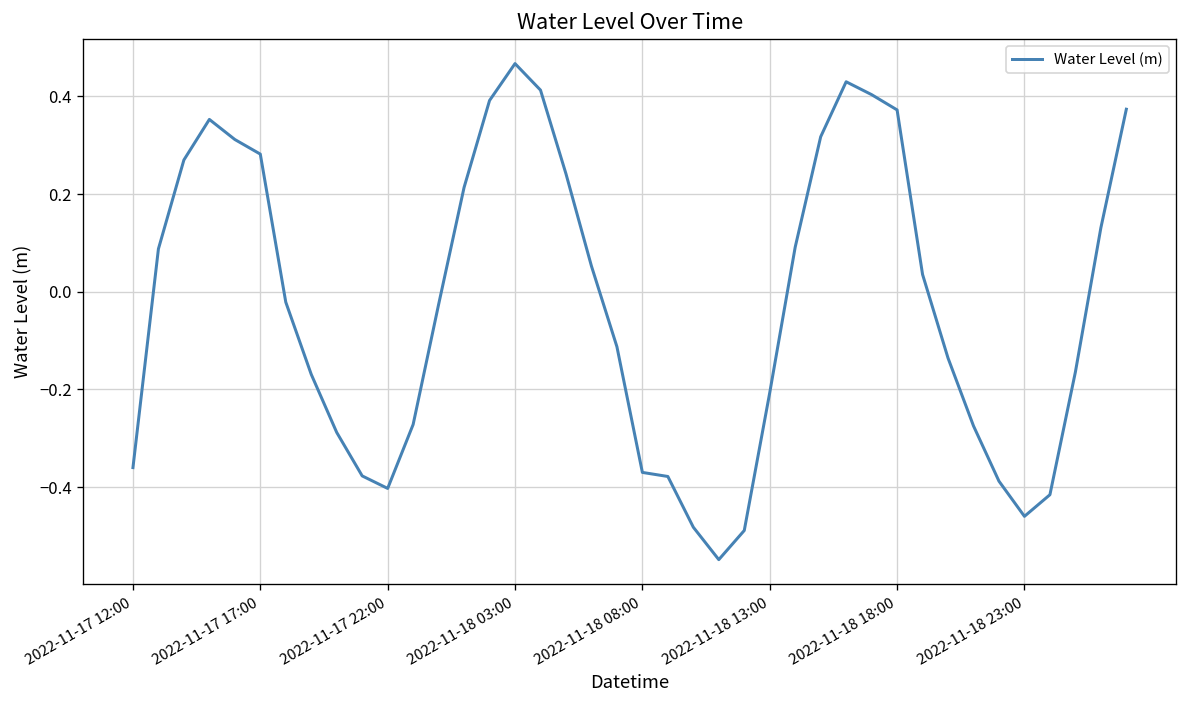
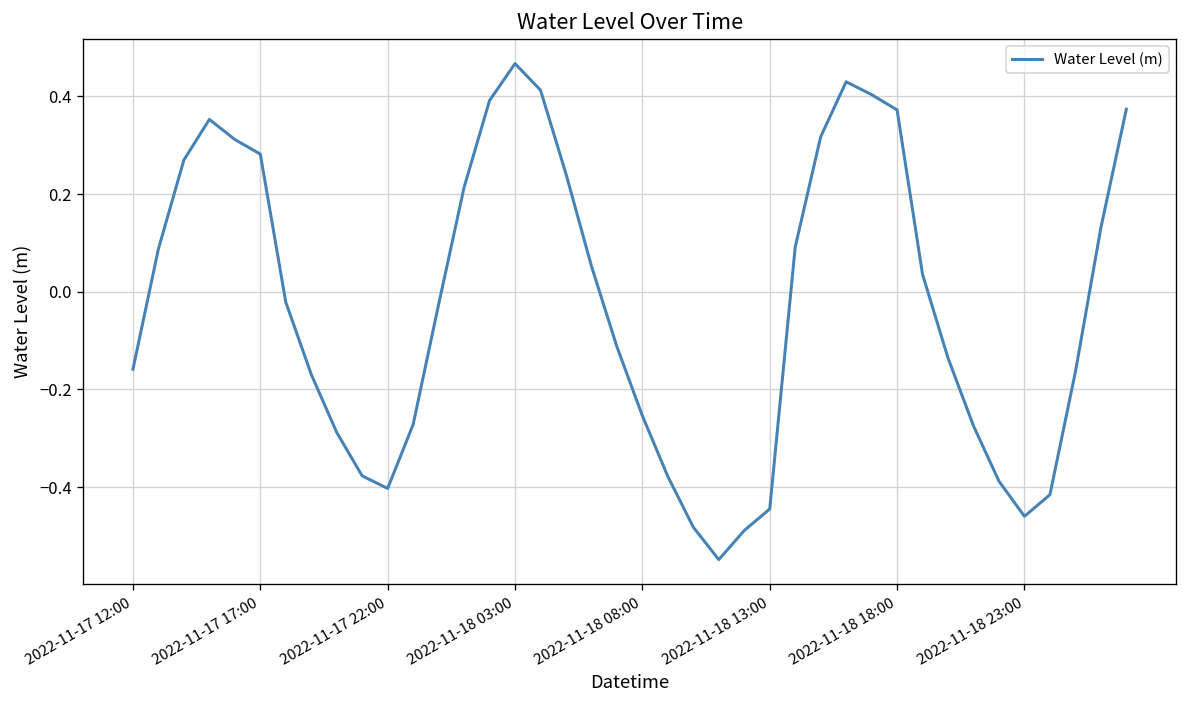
2022-11-17 12:00: -0.36 -> -0.16
2022-11-18 08:00: -0.37 -> -0.25
2022-11-18 13:00: -0.21 -> -0.44
